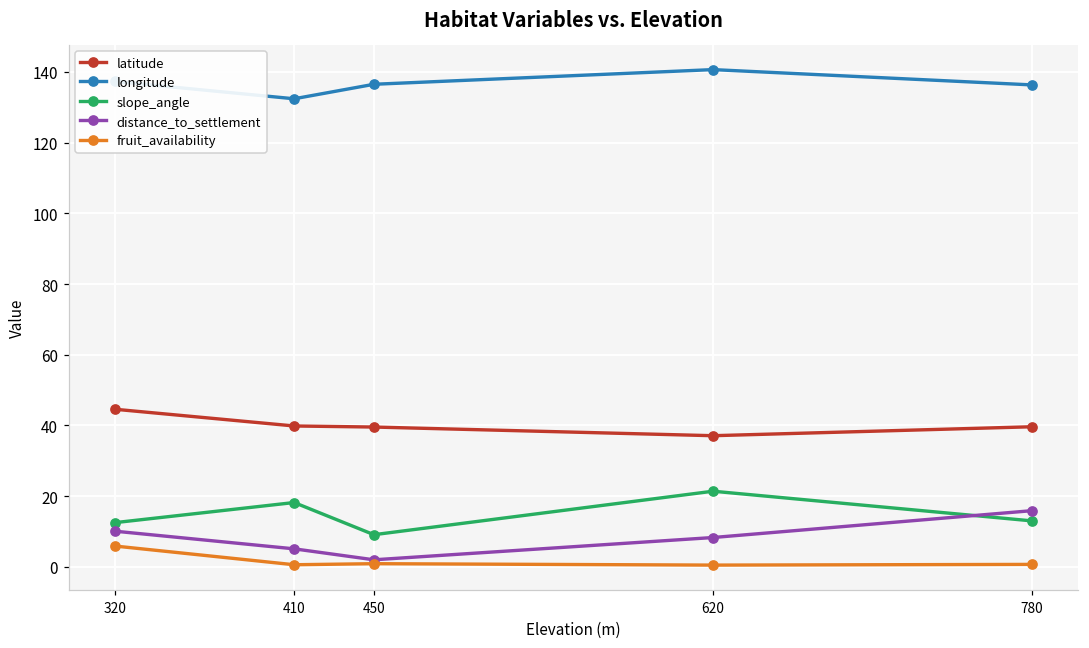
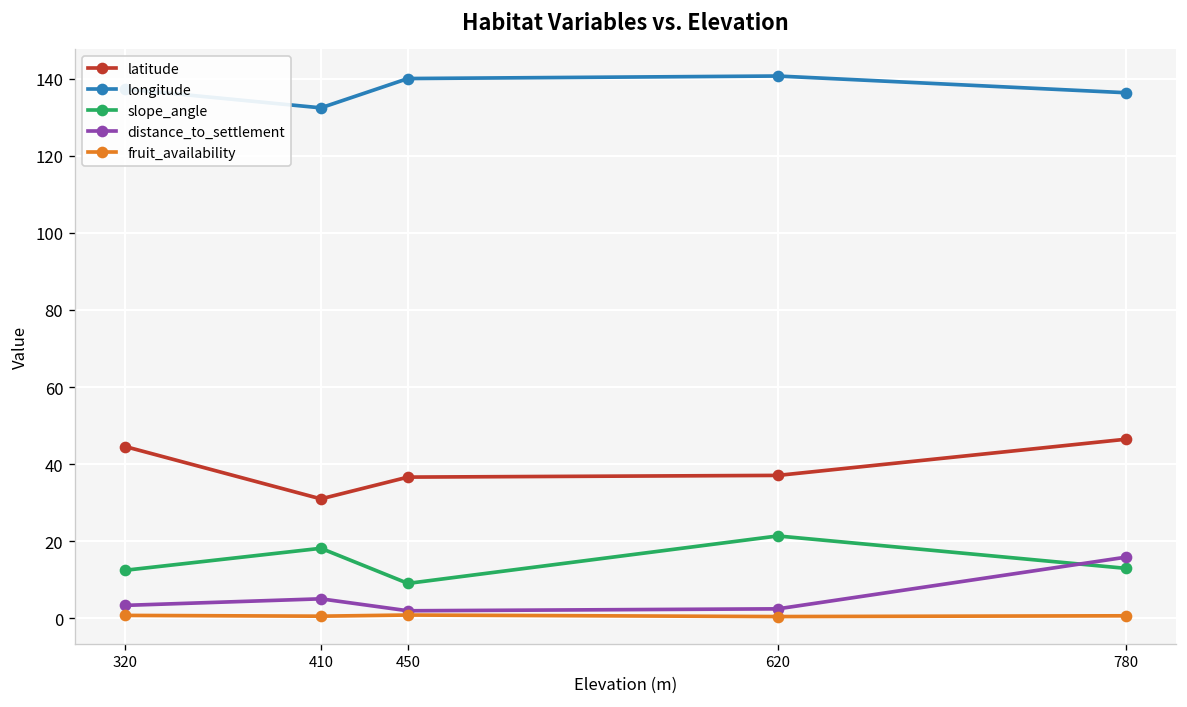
distance_to_settlement, 320: 10 -> 3
fruit_availability, 320: 6 -> 1
latitude, 410: 40 -> 31
latitude, 450: 40 -> 37
longitude, 450: 137 -> 140
distance_to_settlement, 620: 8 -> 3
latitude, 780: 40 -> 46
